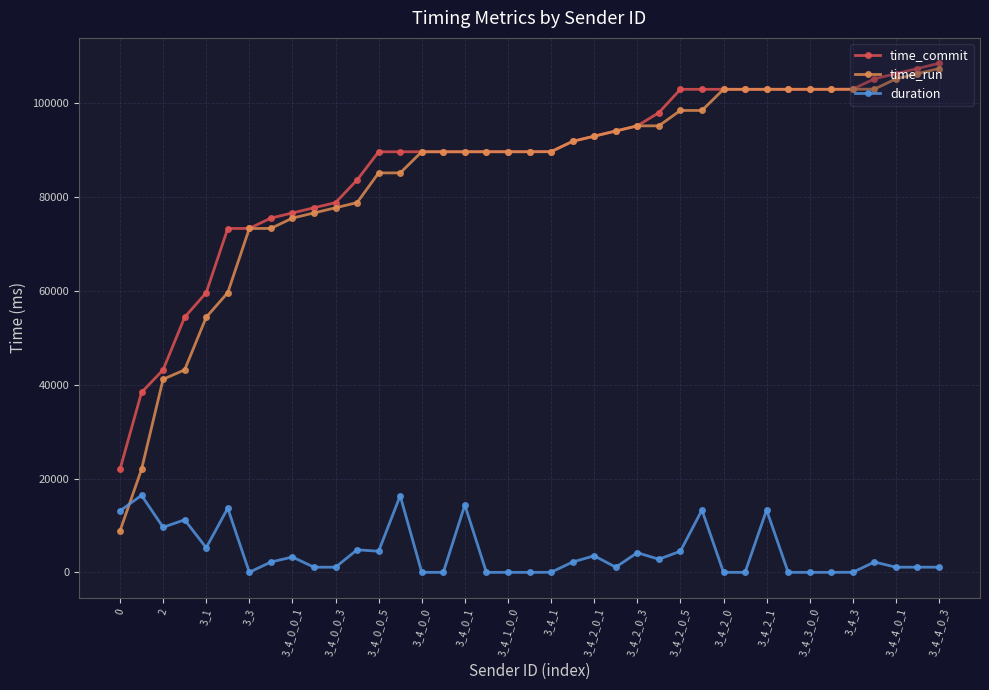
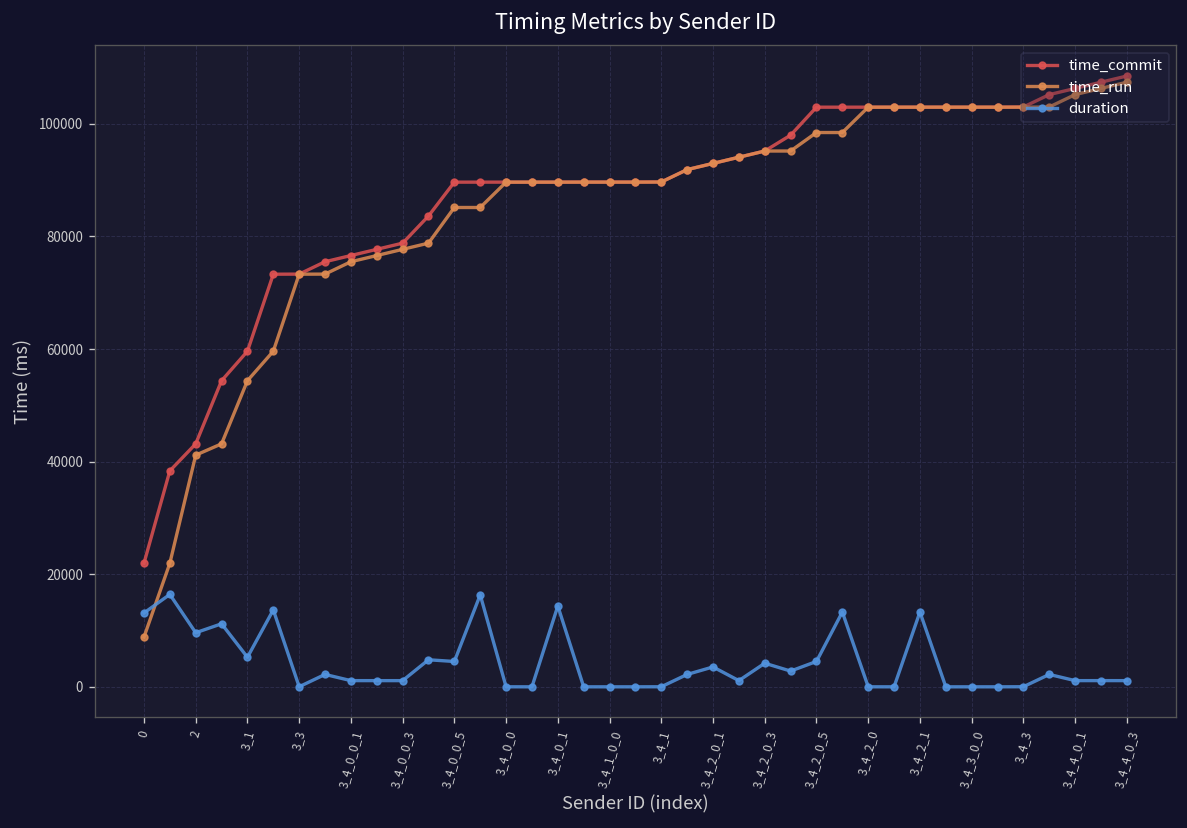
duration, 3_4_0_0_1: 3000 -> 1000
